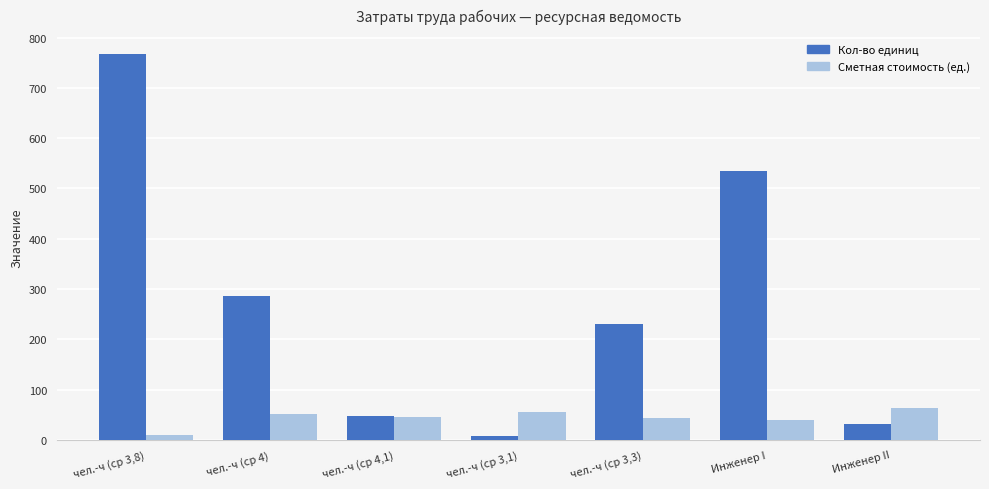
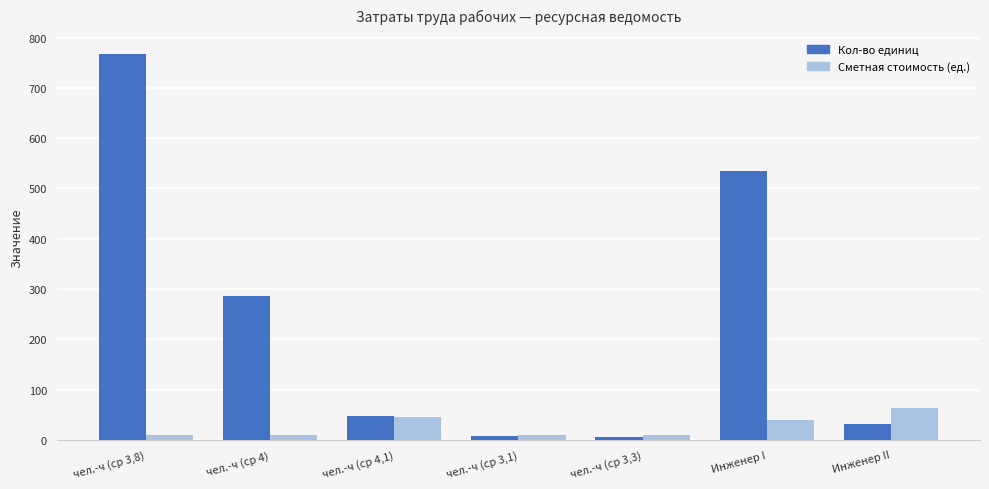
Сметная стоимость (ед.), чел.-ч (ср 4): 50 -> 10
Сметная стоимость (ед.), чел.-ч (ср 3,1): 60 -> 10
Кол-во единиц, чел.-ч (ср 3,3): 230 -> 10
Сметная стоимость (ед.), чел.-ч (ср 3,3): 40 -> 10
